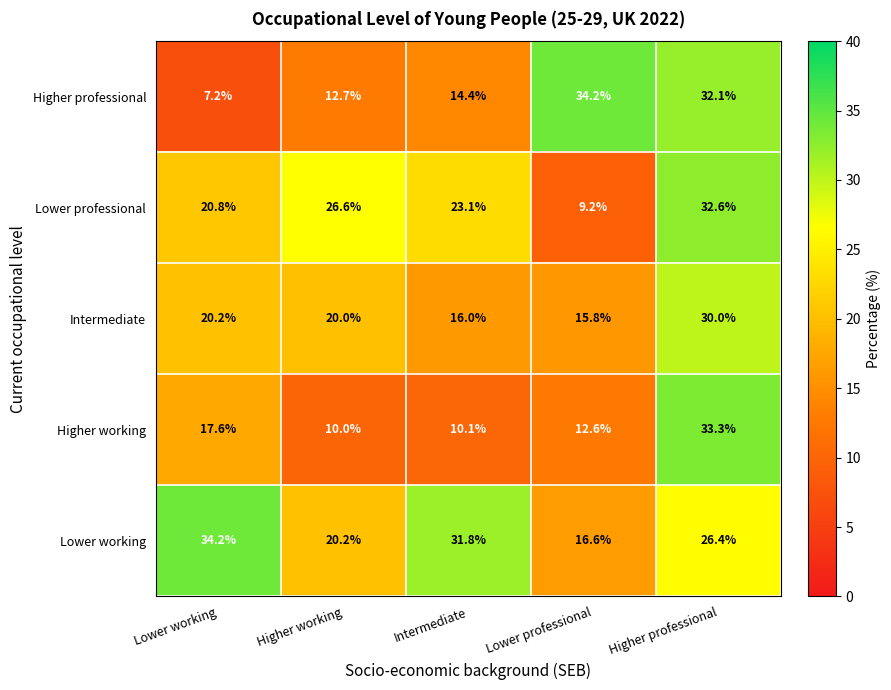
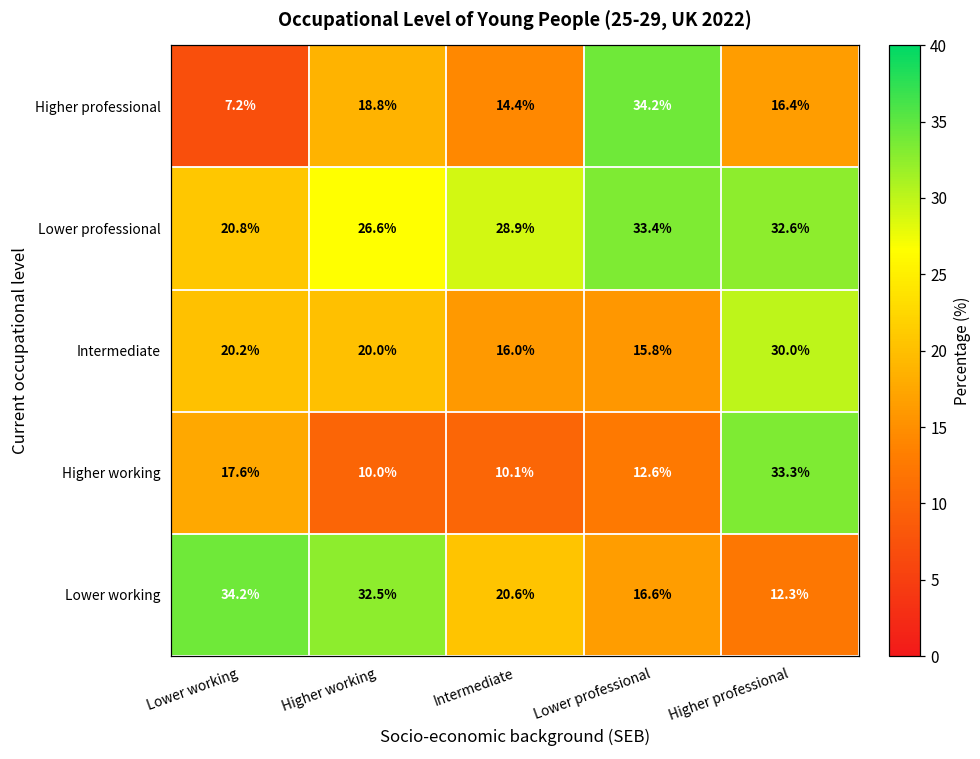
Higher professional, Higher working: 12.7% -> 18.8%
Higher professional, Higher professional: 32.1% -> 16.4%
Lower professional, Intermediate: 23.1% -> 28.9%
Lower professional, Lower professional: 9.2% -> 33.4%
Lower working, Higher working: 20.2% -> 32.5%
Lower working, Intermediate: 31.8% -> 20.6%
Lower working, Higher professional: 26.4% -> 12.3%
